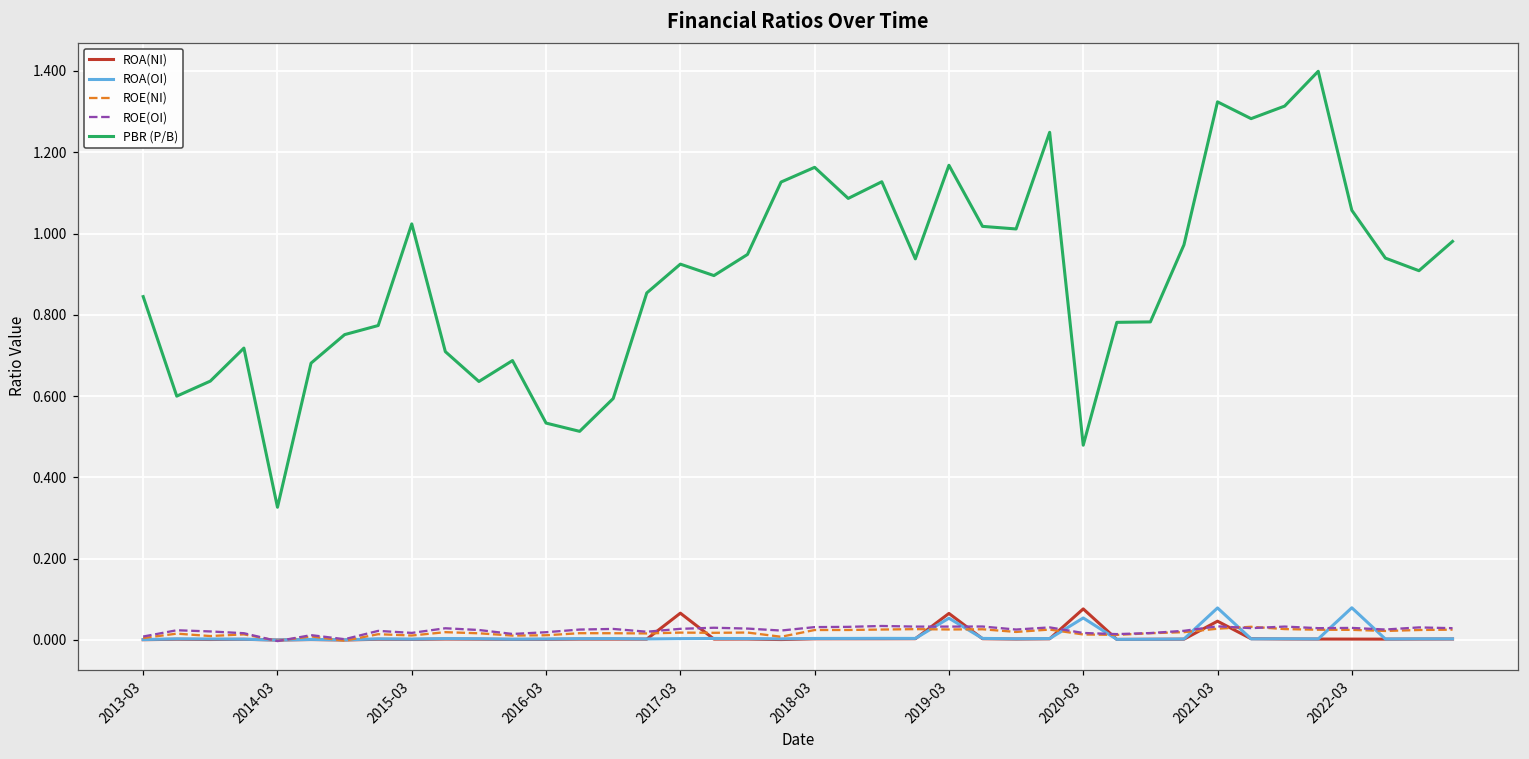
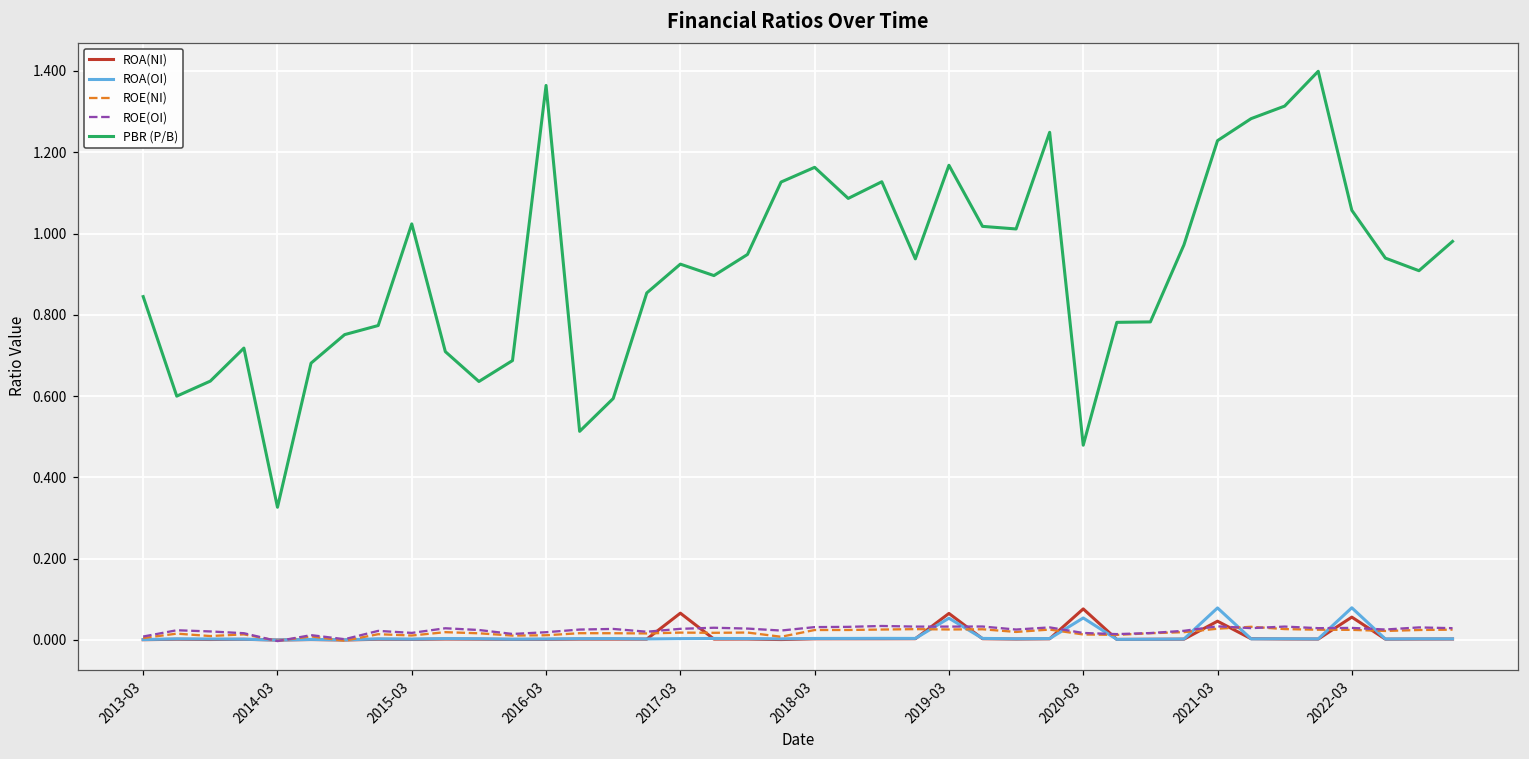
PBR (P/B), 2016-03: 0.53 -> 1.36
PBR (P/B), 2021-03: 1.32 -> 1.23
ROA(NI), 2022-03: 0.00 -> 0.06
